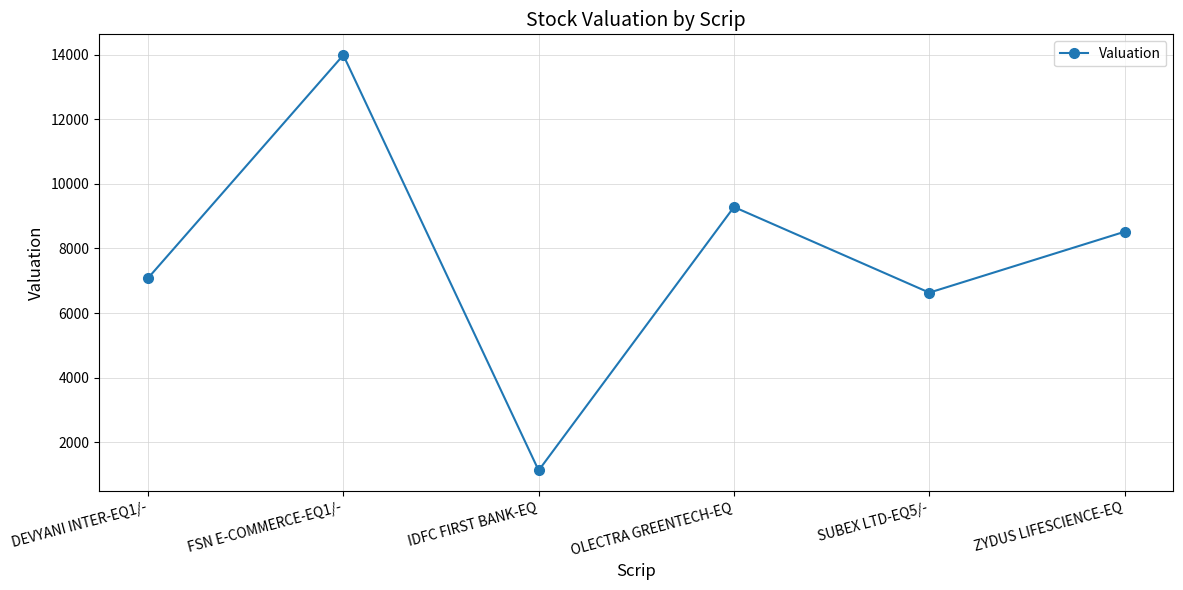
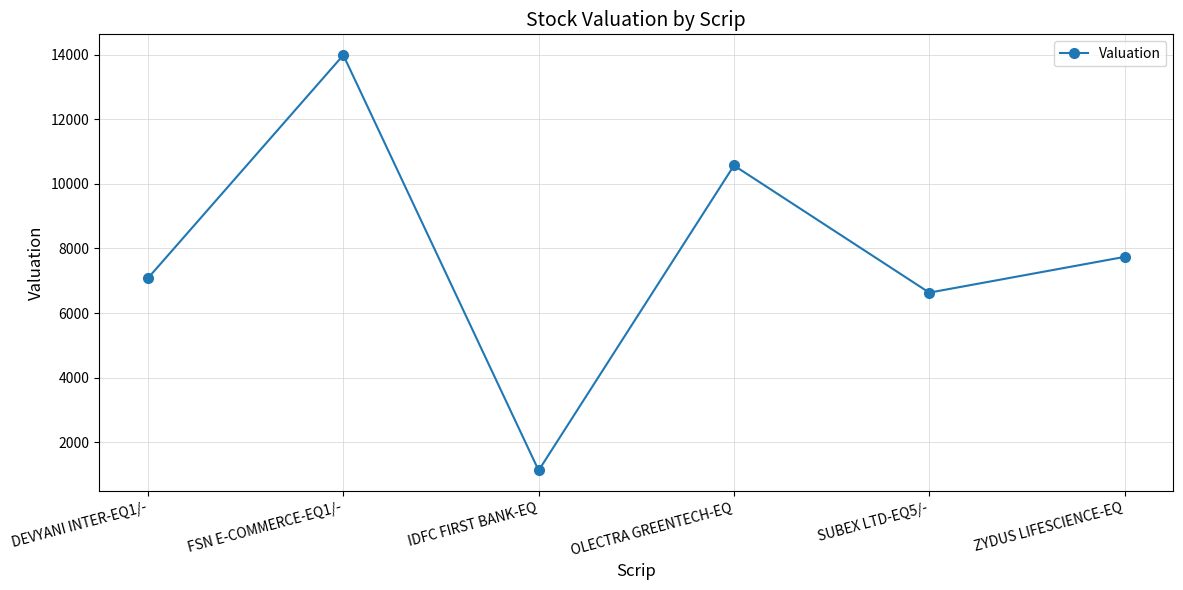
OLECTRA GREENTECH-EQ: 9300 -> 10600
ZYDUS LIFESCIENCE-EQ: 8500 -> 7700
